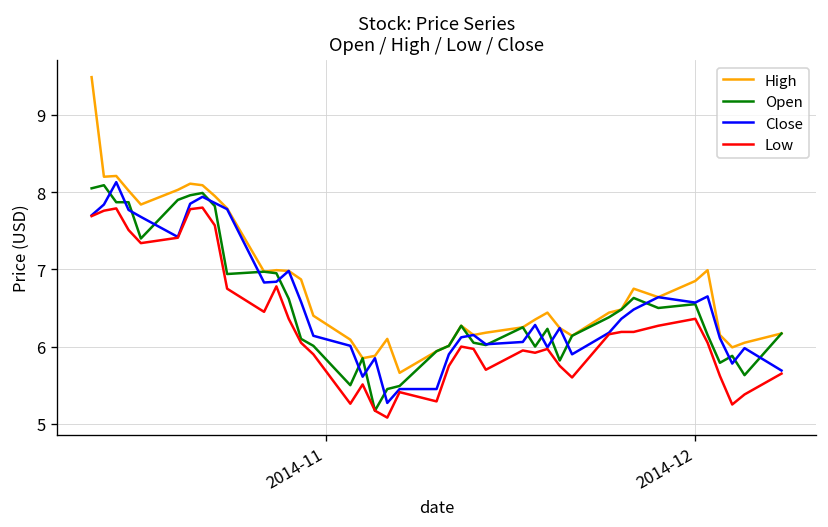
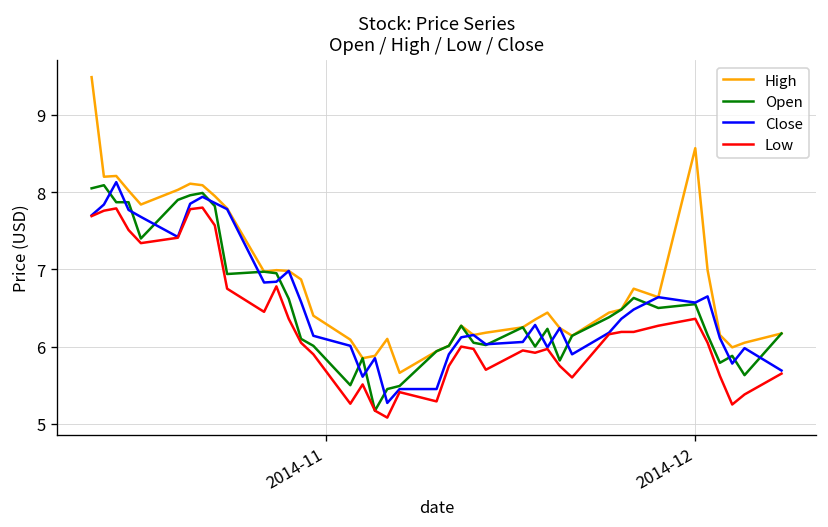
High, 2014-12: 6.9 -> 8.6
